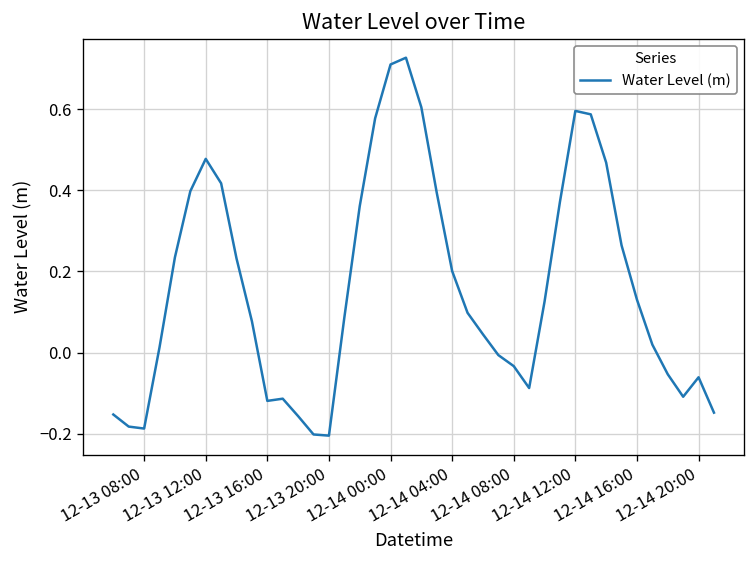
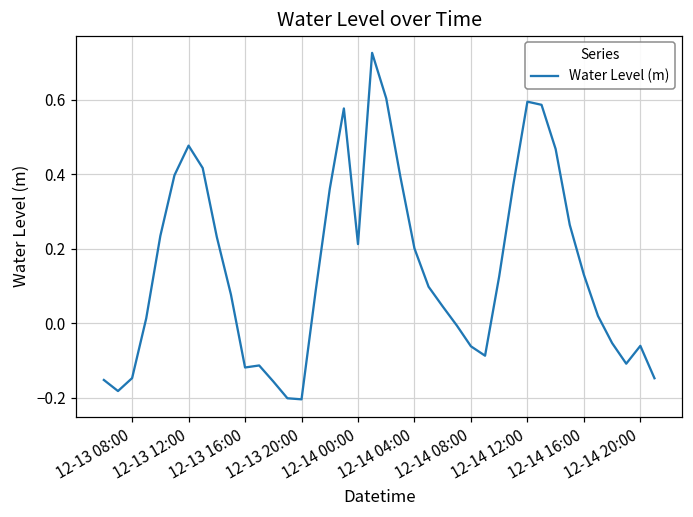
12-13 08:00: -0.19 -> -0.15
12-14 00:00: 0.71 -> 0.21
12-14 08:00: -0.03 -> -0.06
